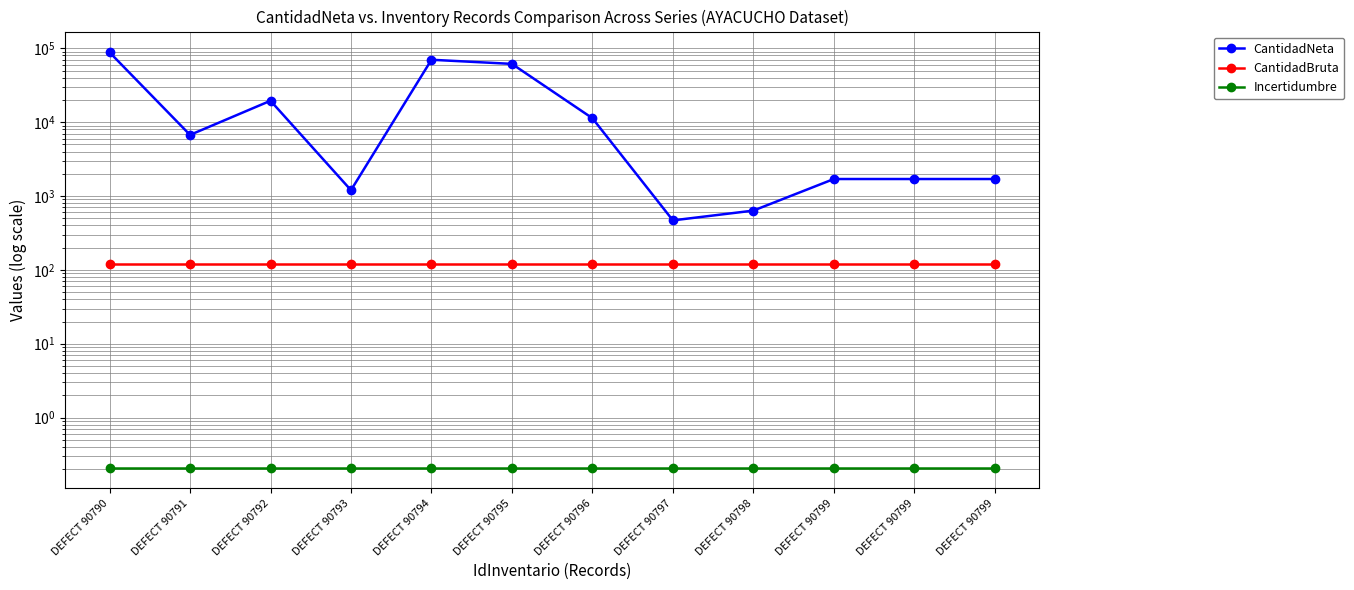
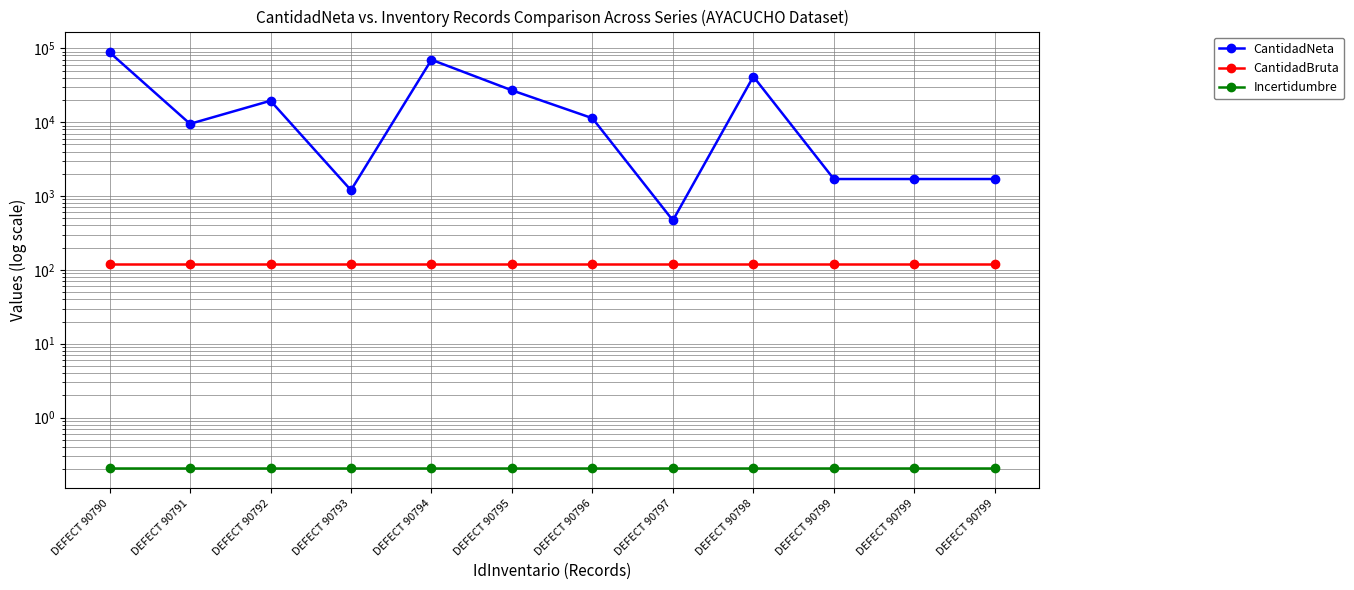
CantidadNeta, DEFECT 90791: 7000 -> 10000
CantidadNeta, DEFECT 90795: 60000 -> 27000
CantidadNeta, DEFECT 90798: 600 -> 40000
